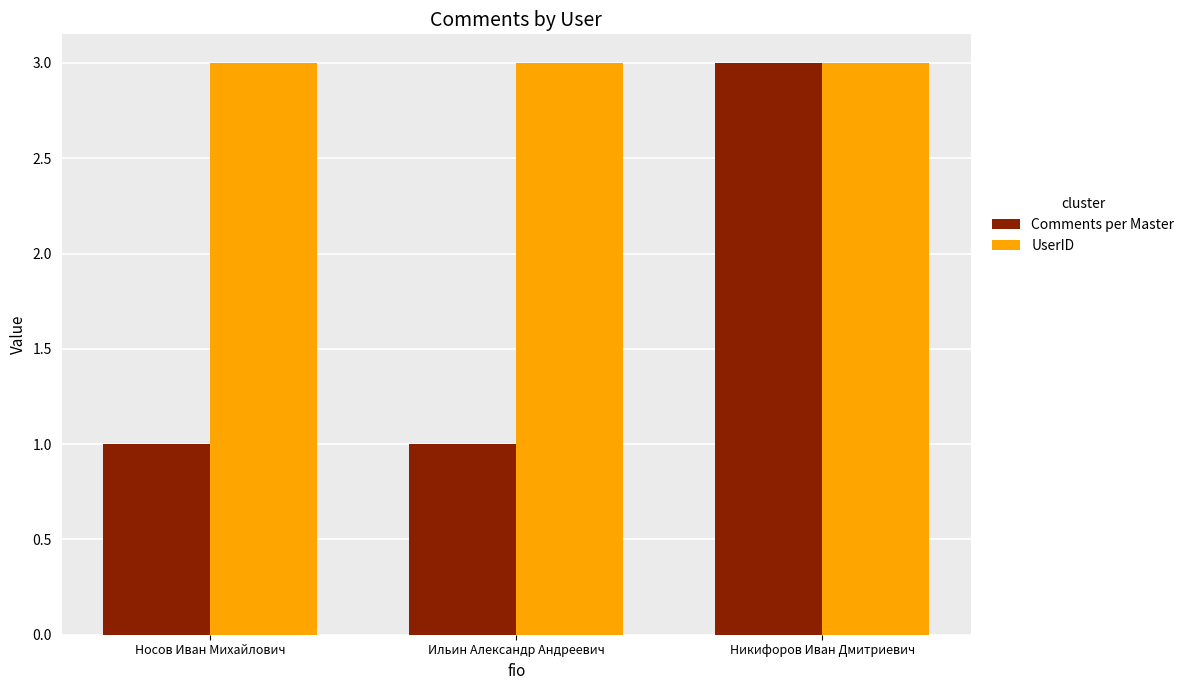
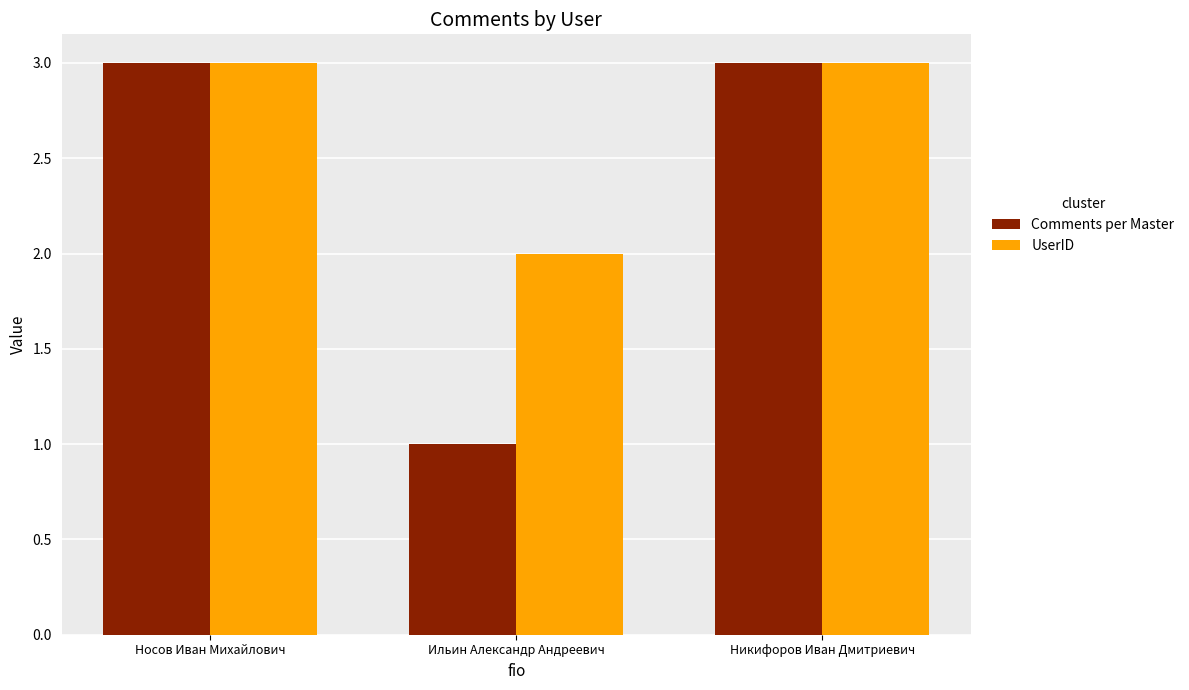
Comments per Master, Носов Иван Михайлович: 1 -> 3
UserID, Ильин Александр Андреевич: 3 -> 2
